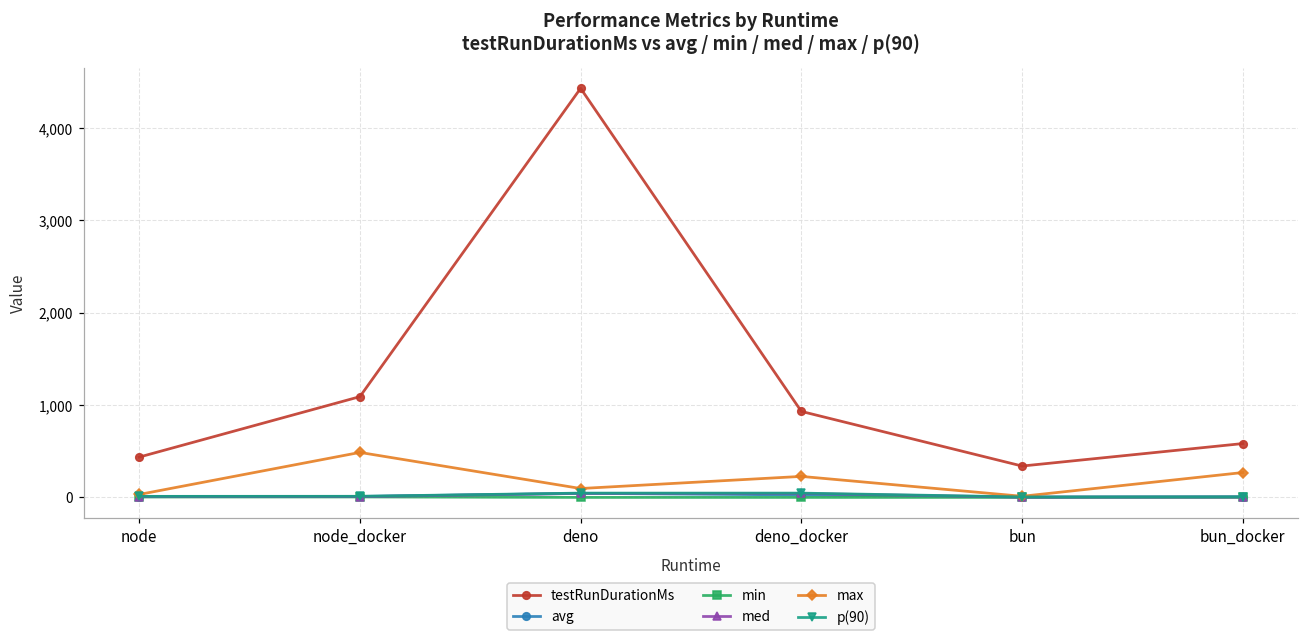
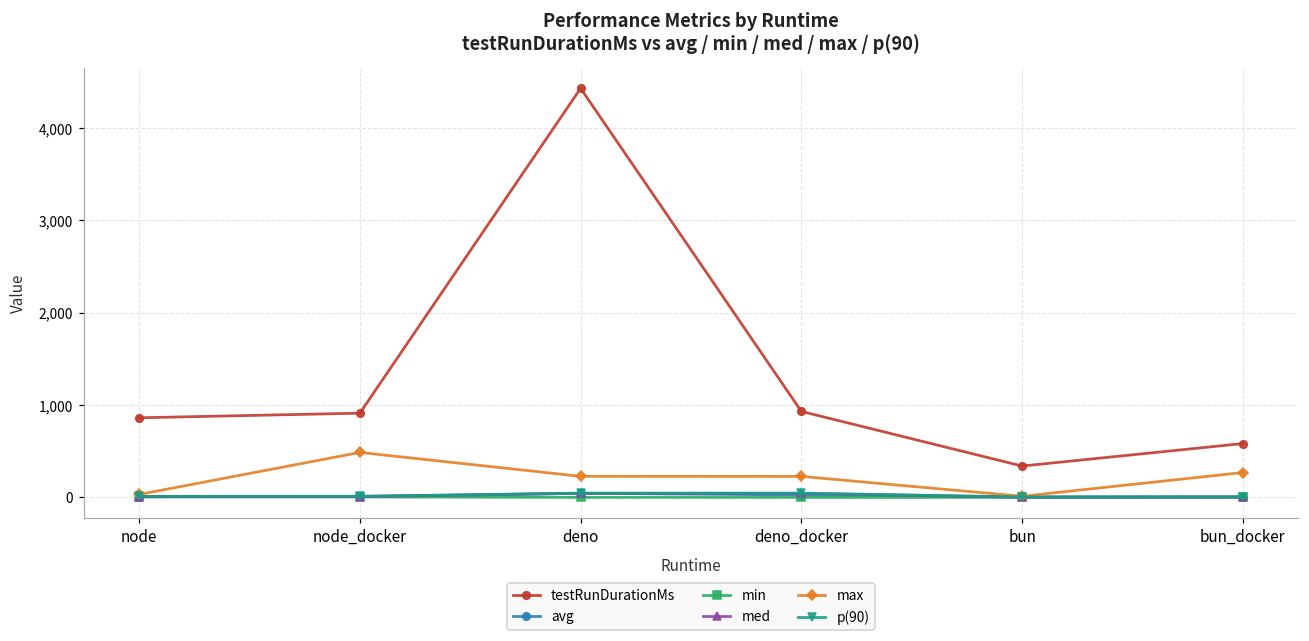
testRunDurationMs, node: 400 -> 900
testRunDurationMs, node_docker: 1,100 -> 900
max, deno: 100 -> 200
